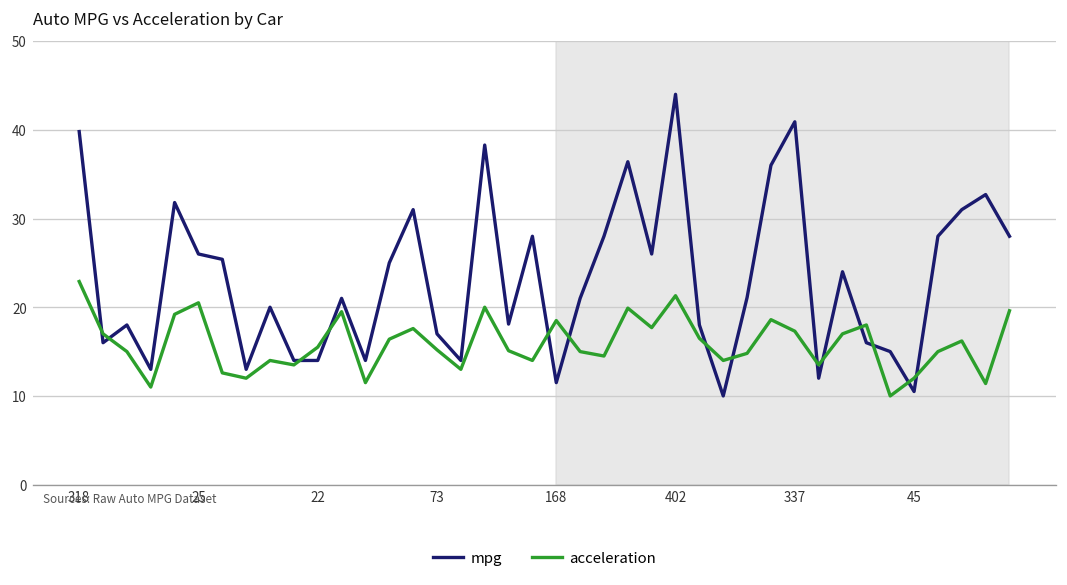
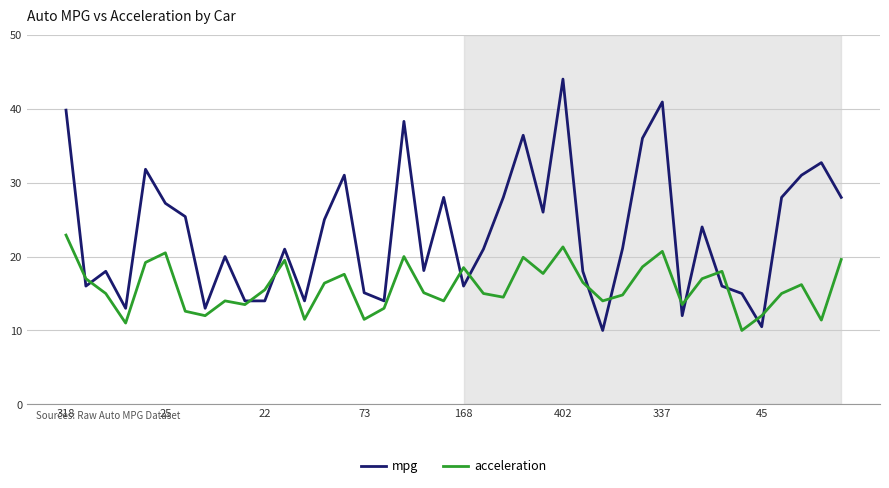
mpg, 25: 26 -> 27
mpg, 73: 17 -> 15
acceleration, 73: 15 -> 12
mpg, 168: 12 -> 16
acceleration, 337: 17 -> 21
